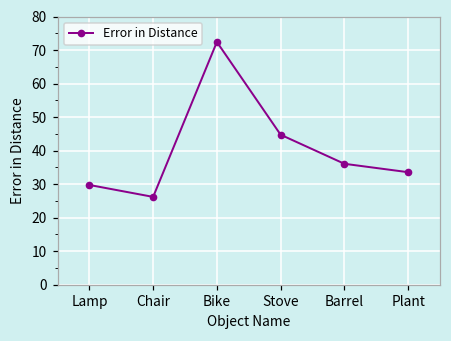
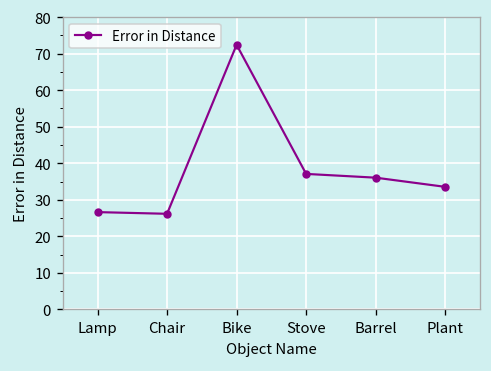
Lamp: 30 -> 27
Stove: 45 -> 37
